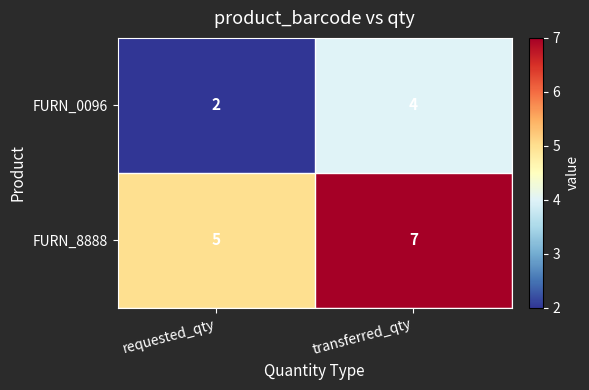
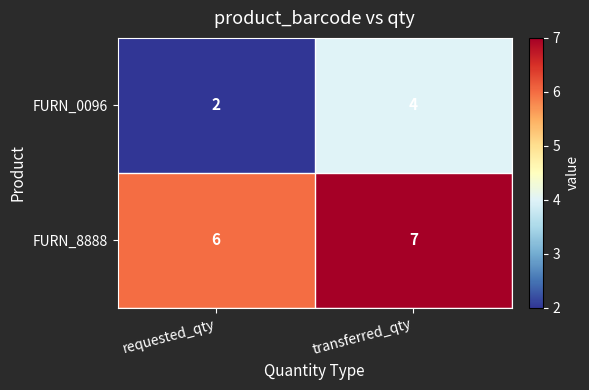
FURN_8888, requested_qty: 5 -> 6
